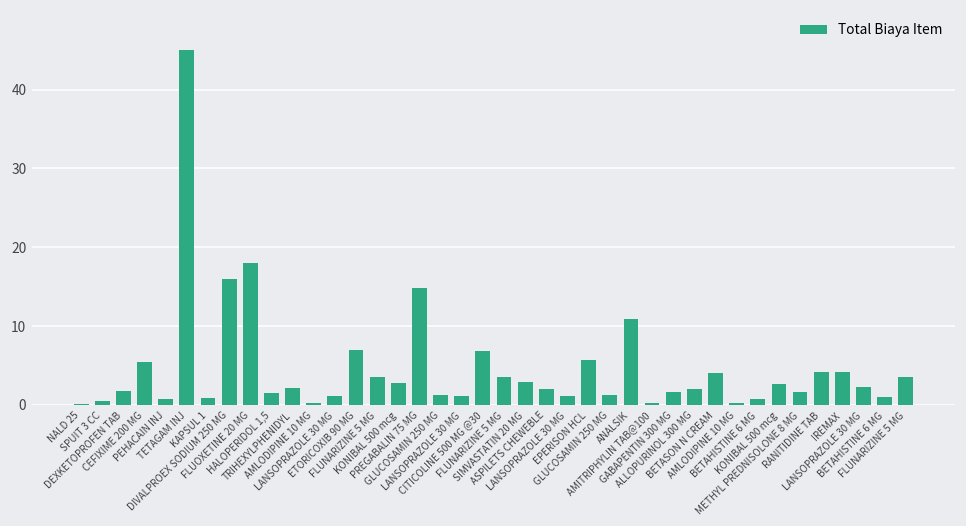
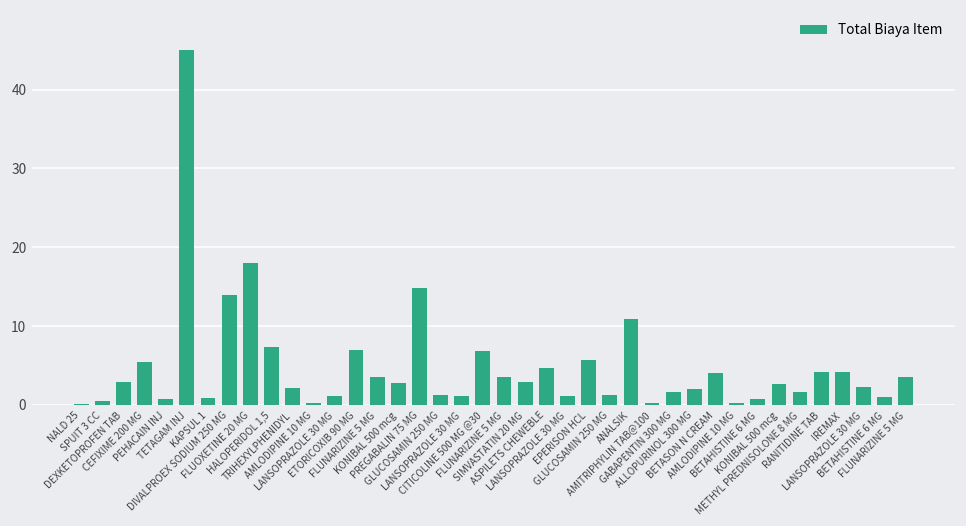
DEXKETOPROFEN TAB: 2 -> 3
DIVALPROEX SODIUM 250 MG: 16 -> 14
HALOPERIDOL 1,5: 1 -> 7
ASPILETS CHEWEBLE: 2 -> 5
